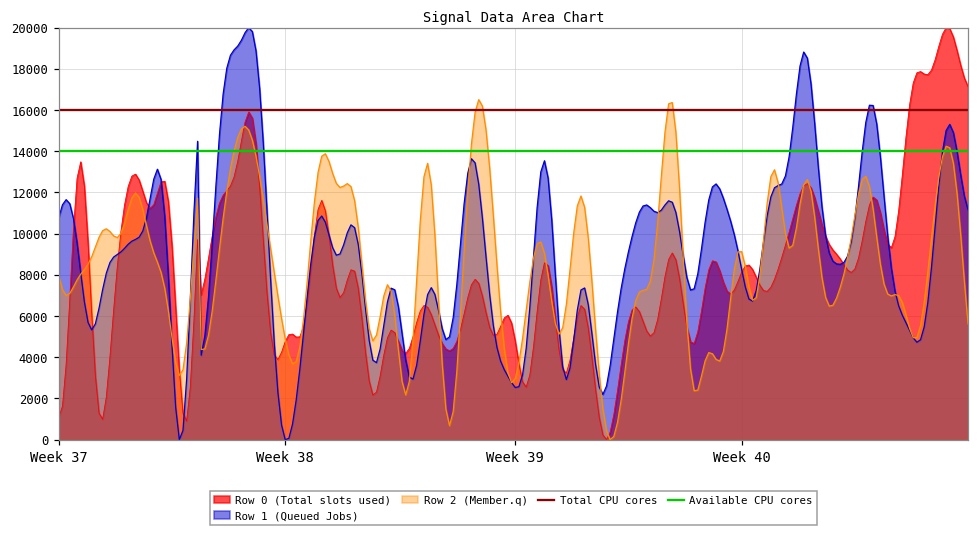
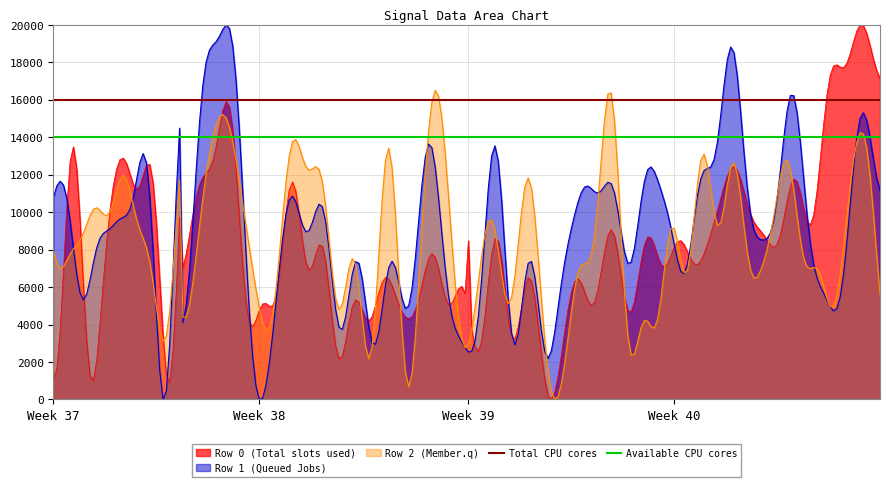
Row 0 (Total slots used), Week 39: 4800 -> 8500
